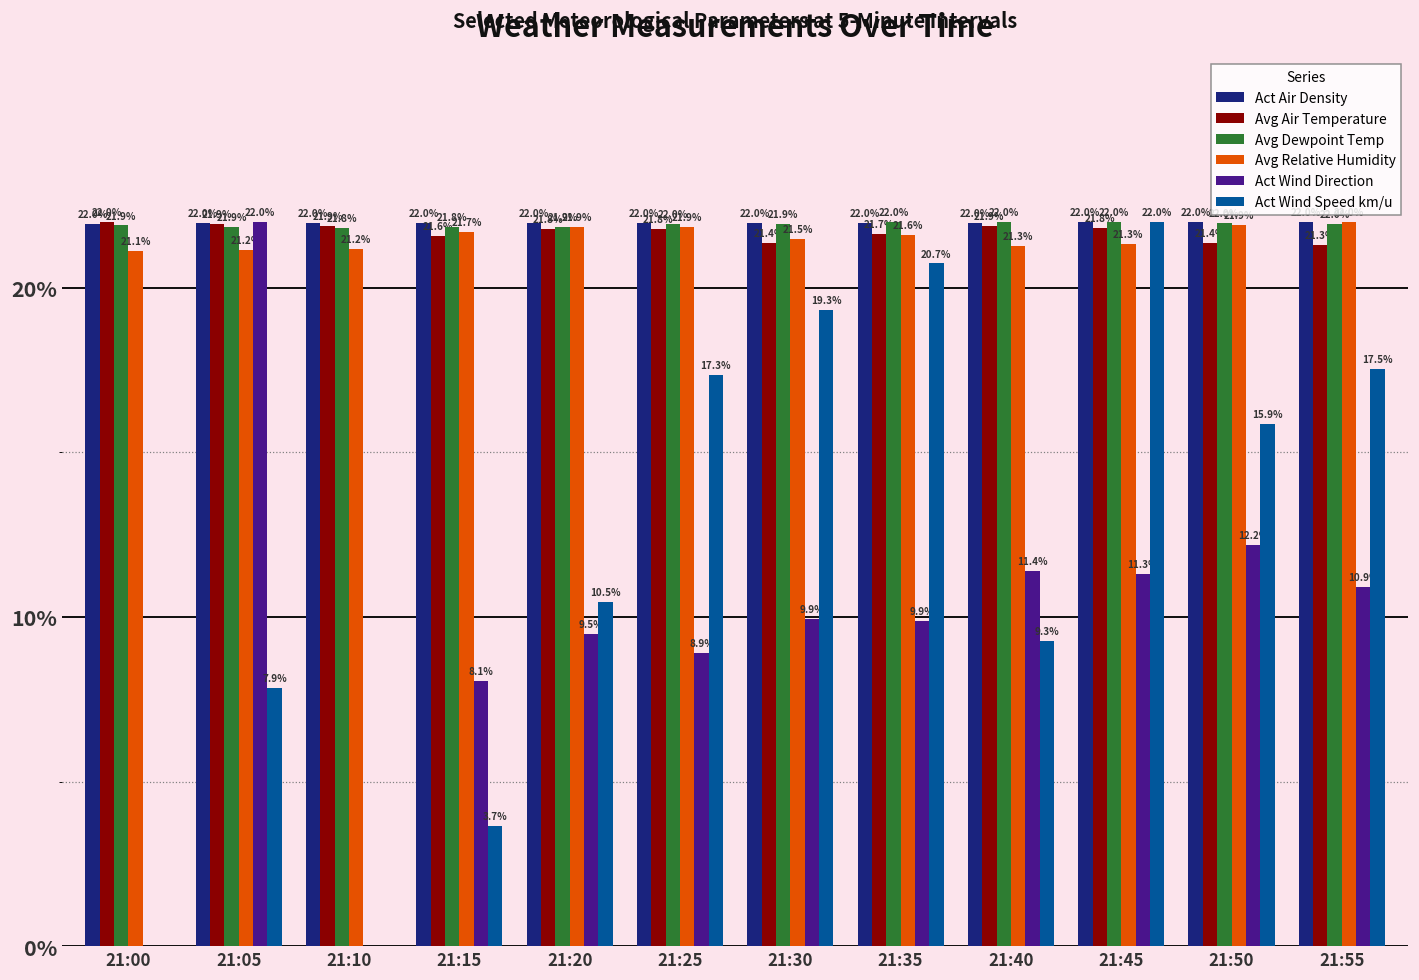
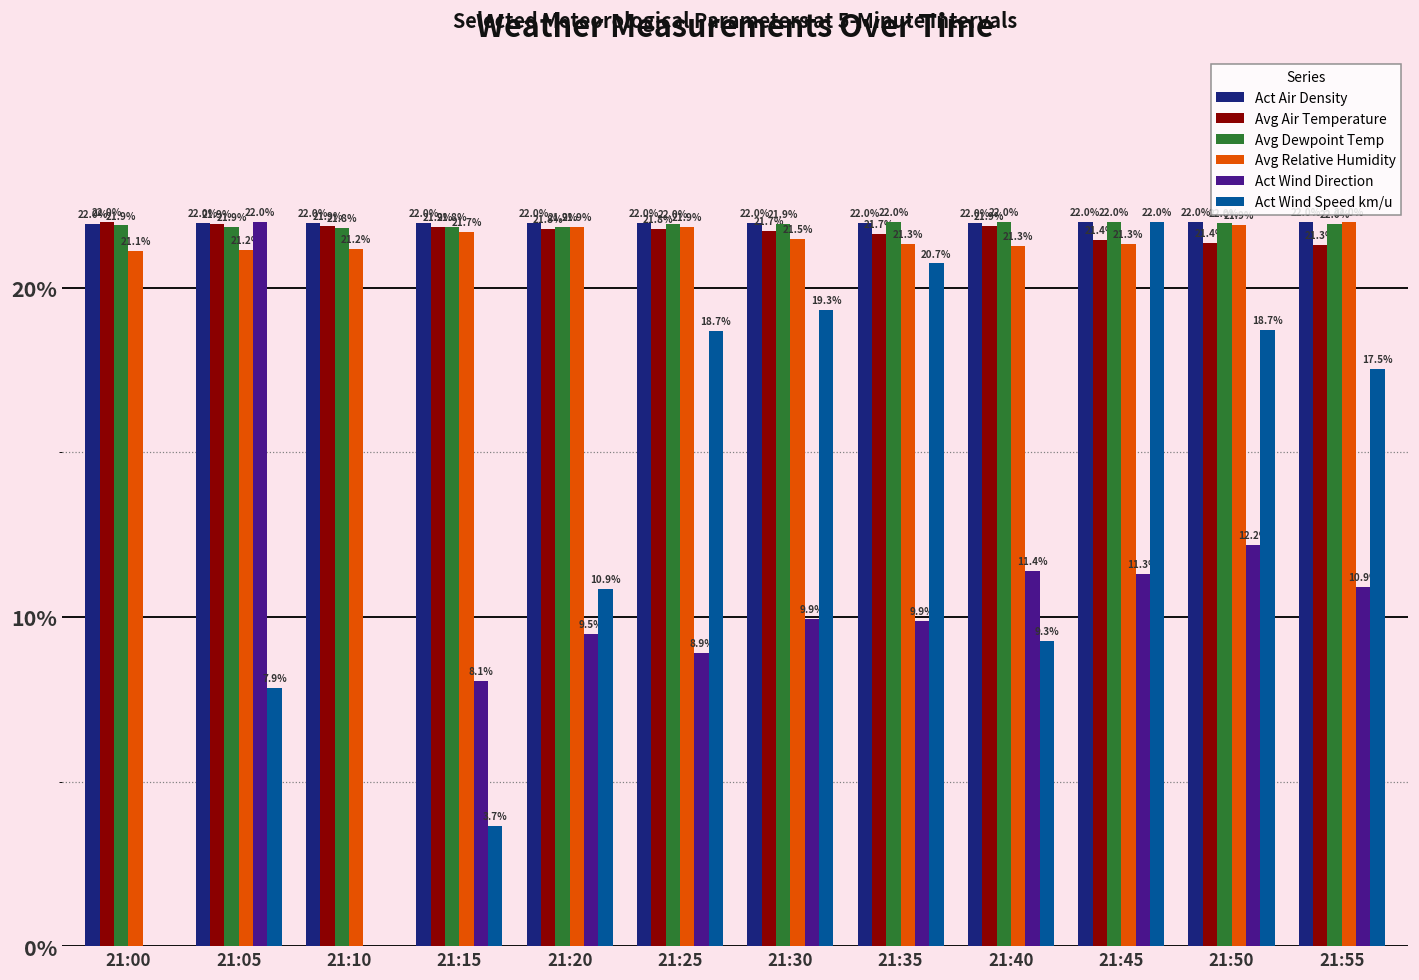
Avg Air Temperature, 21:15: 21.6% -> 21.9%
Act Wind Speed km/u, 21:20: 10.5% -> 10.9%
Act Wind Speed km/u, 21:25: 17.3% -> 18.7%
Avg Air Temperature, 21:30: 21.4% -> 21.7%
Avg Relative Humidity, 21:35: 21.6% -> 21.3%
Avg Air Temperature, 21:45: 21.8% -> 21.4%
Act Wind Speed km/u, 21:50: 15.9% -> 18.7%
